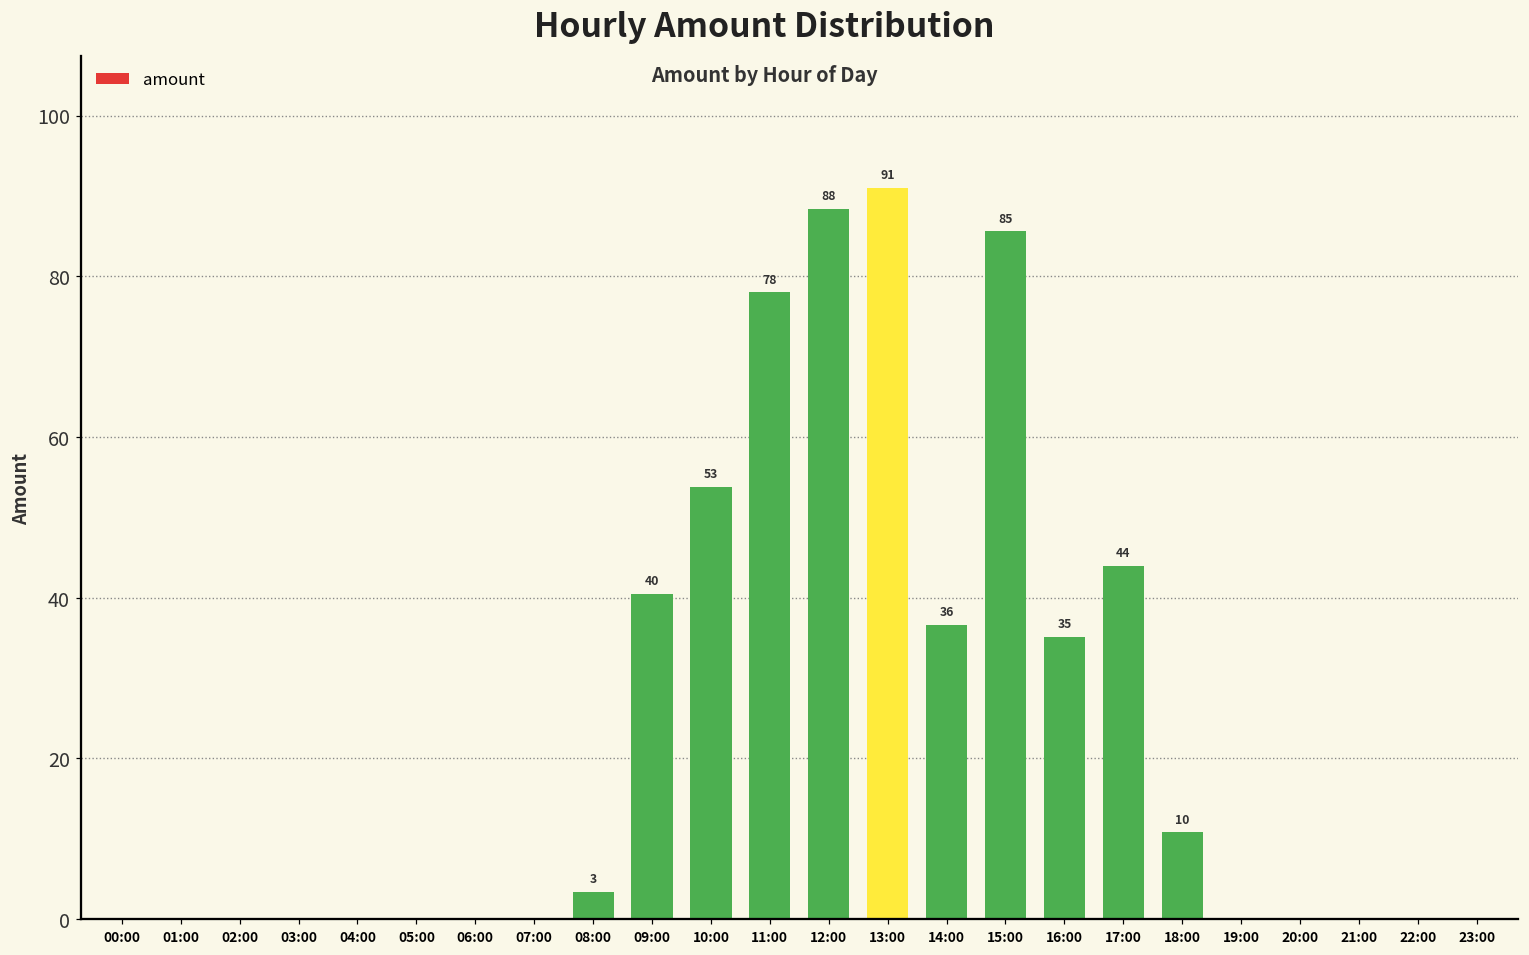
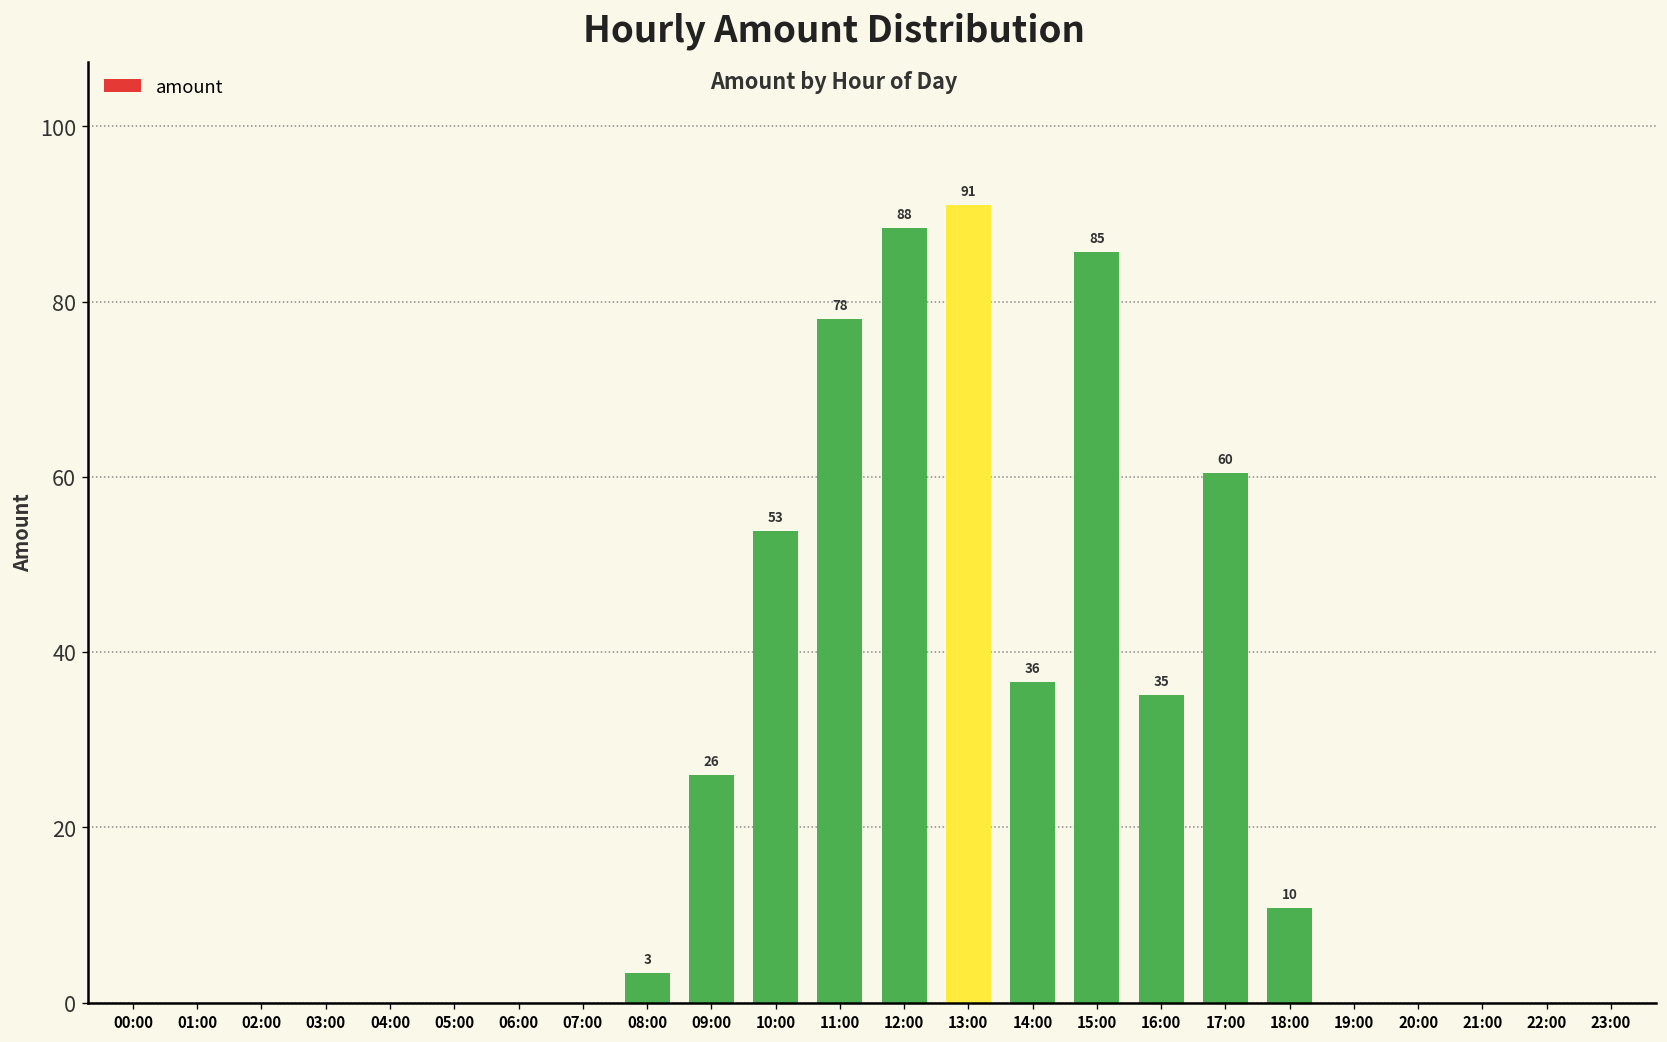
09:00: 40 -> 26
17:00: 44 -> 60
